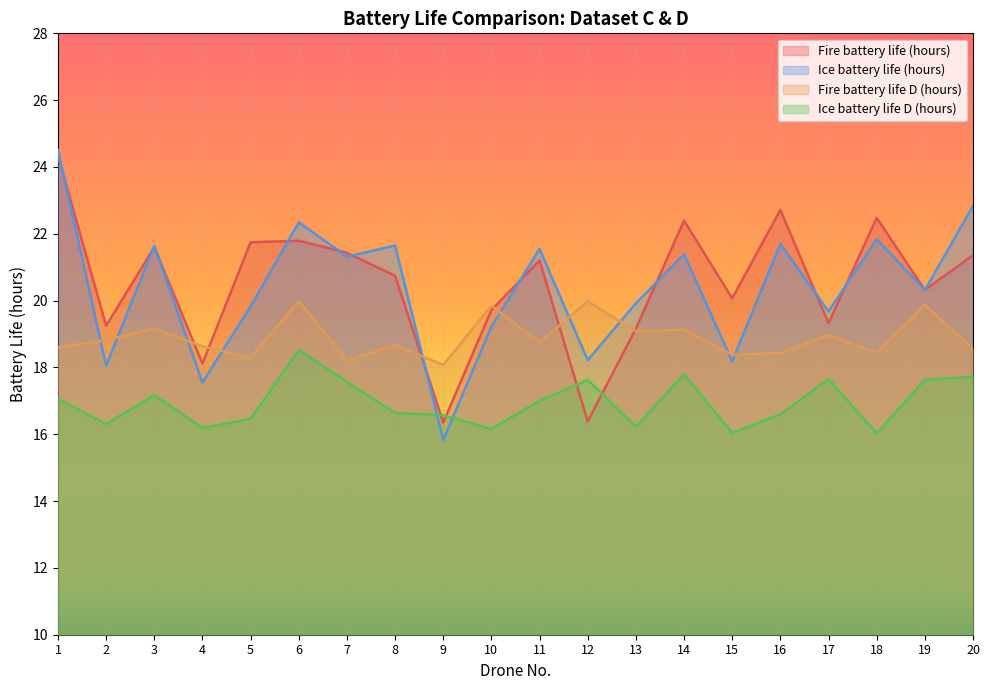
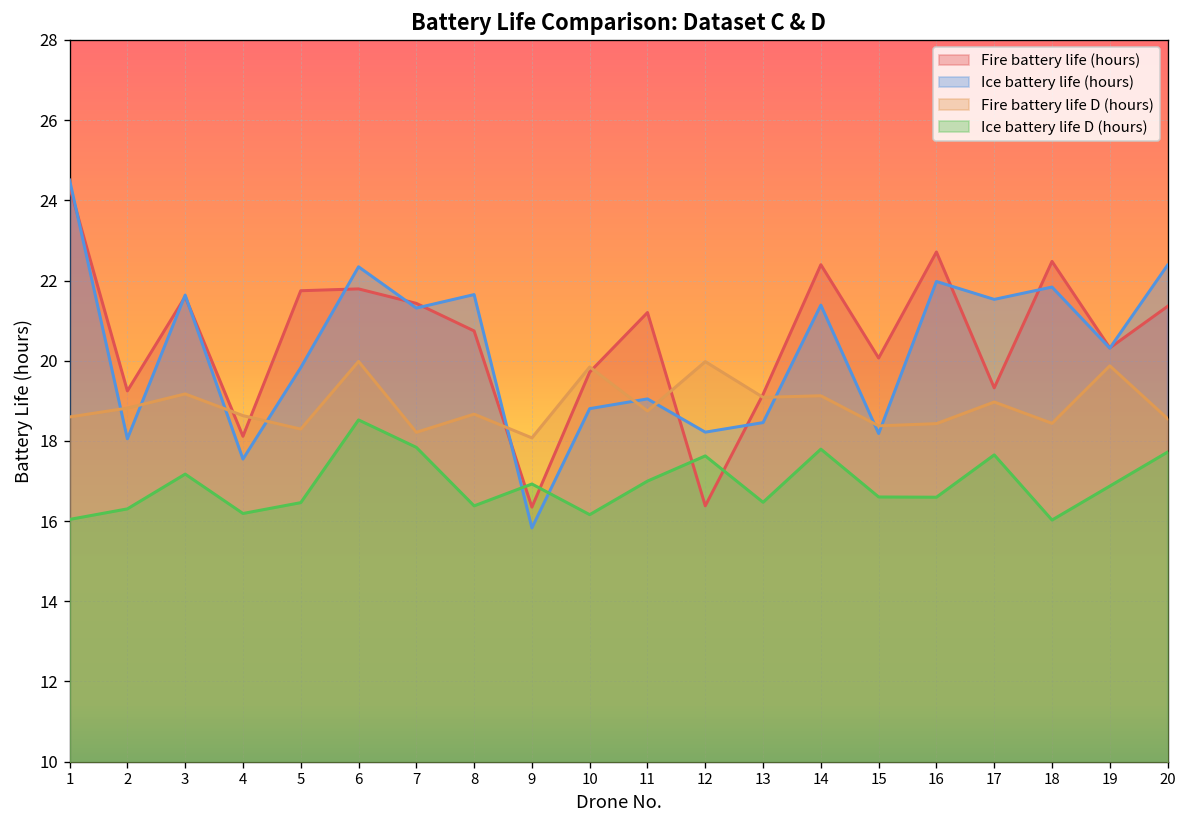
Ice battery life D (hours), 1: 17.1 -> 16.0
Ice battery life D (hours), 7: 17.6 -> 17.8
Ice battery life D (hours), 8: 16.6 -> 16.4
Ice battery life D (hours), 9: 16.6 -> 16.9
Ice battery life (hours), 10: 19.2 -> 18.8
Ice battery life (hours), 11: 21.5 -> 19.0
Ice battery life (hours), 13: 19.9 -> 18.5
Ice battery life D (hours), 13: 16.2 -> 16.5
Ice battery life D (hours), 15: 16.0 -> 16.6
Ice battery life (hours), 16: 21.7 -> 22.0
Ice battery life (hours), 17: 19.7 -> 21.5
Ice battery life D (hours), 19: 17.6 -> 16.9
Ice battery life (hours), 20: 22.8 -> 22.4
